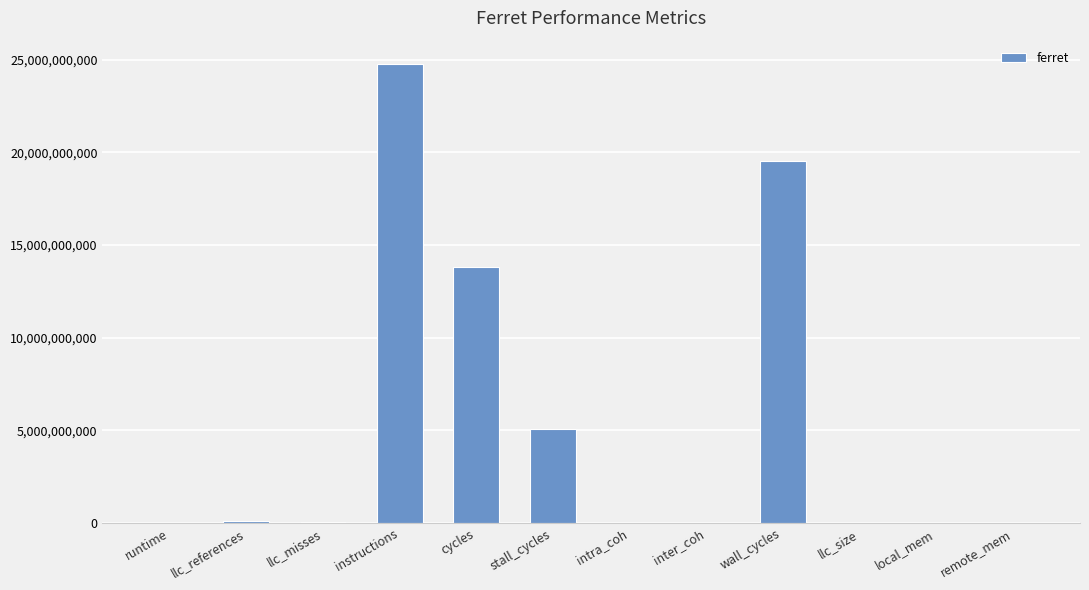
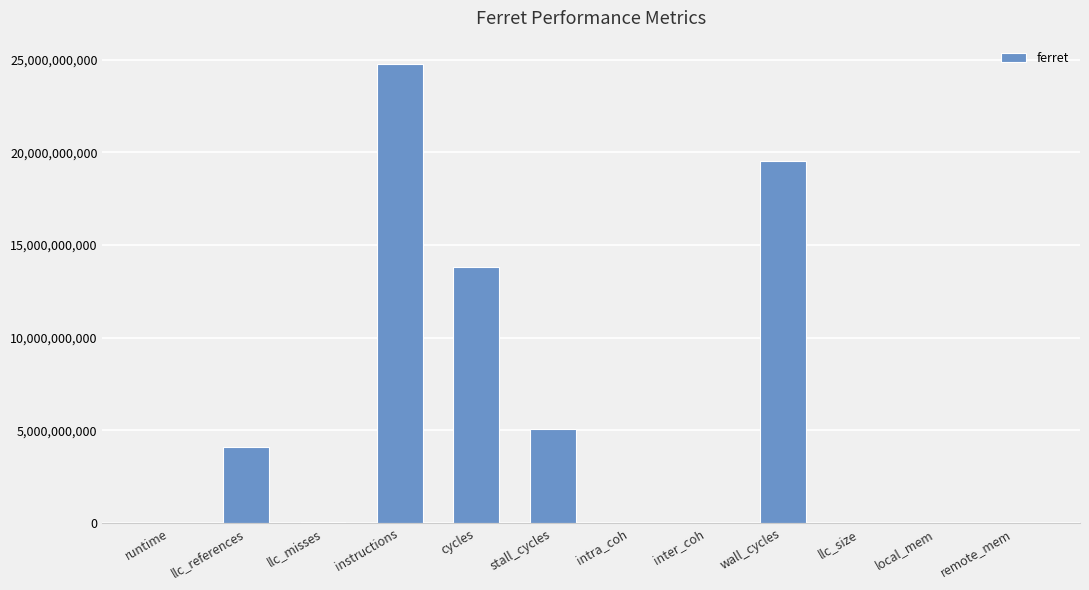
llc_references: 100,000,000 -> 4,100,000,000
